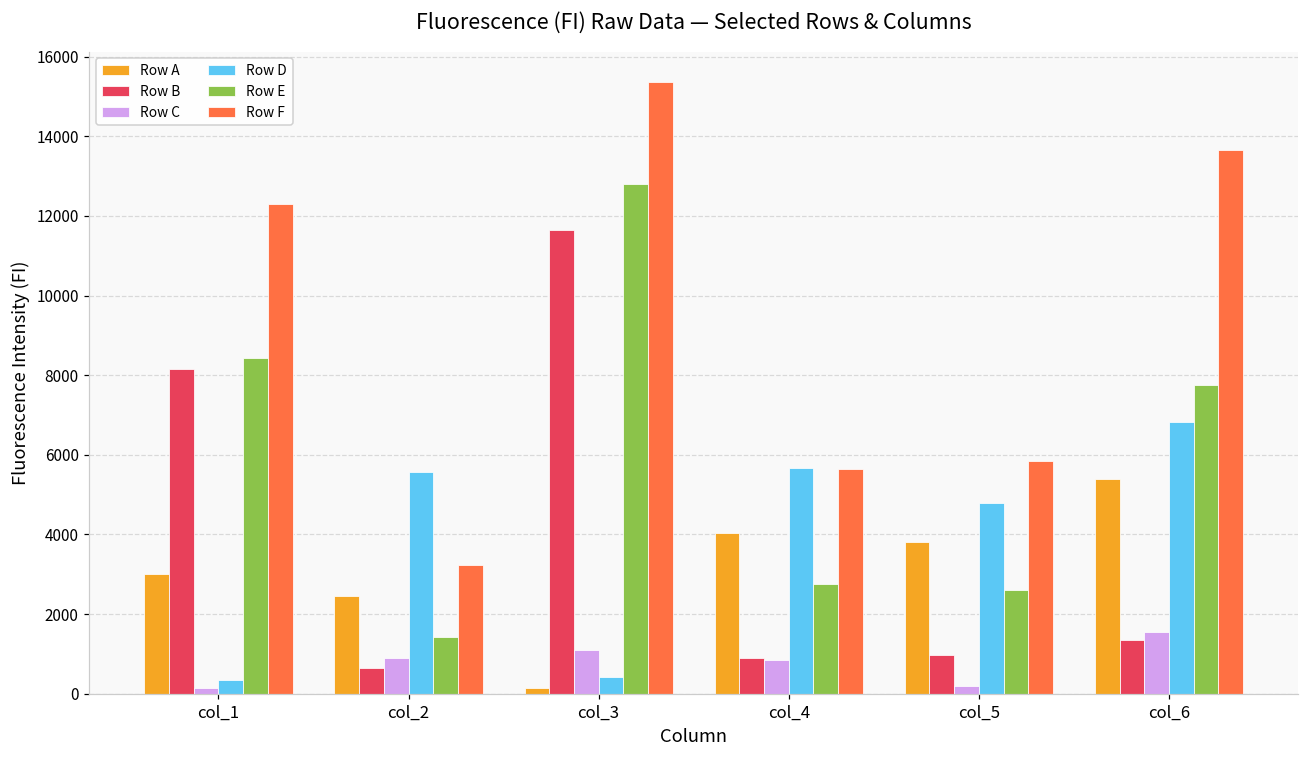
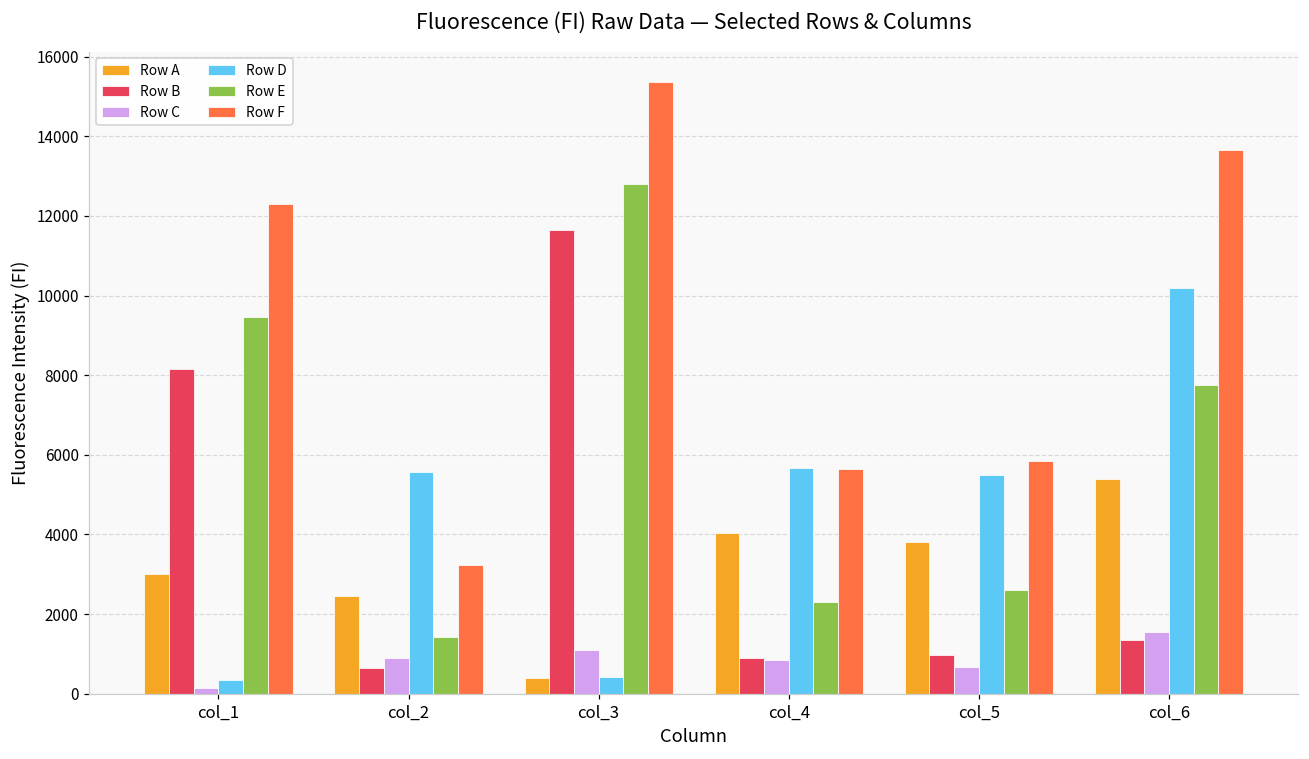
Row E, col_1: 8400 -> 9500
Row A, col_3: 100 -> 400
Row E, col_4: 2800 -> 2300
Row C, col_5: 200 -> 700
Row D, col_5: 4800 -> 5500
Row D, col_6: 6800 -> 10200
